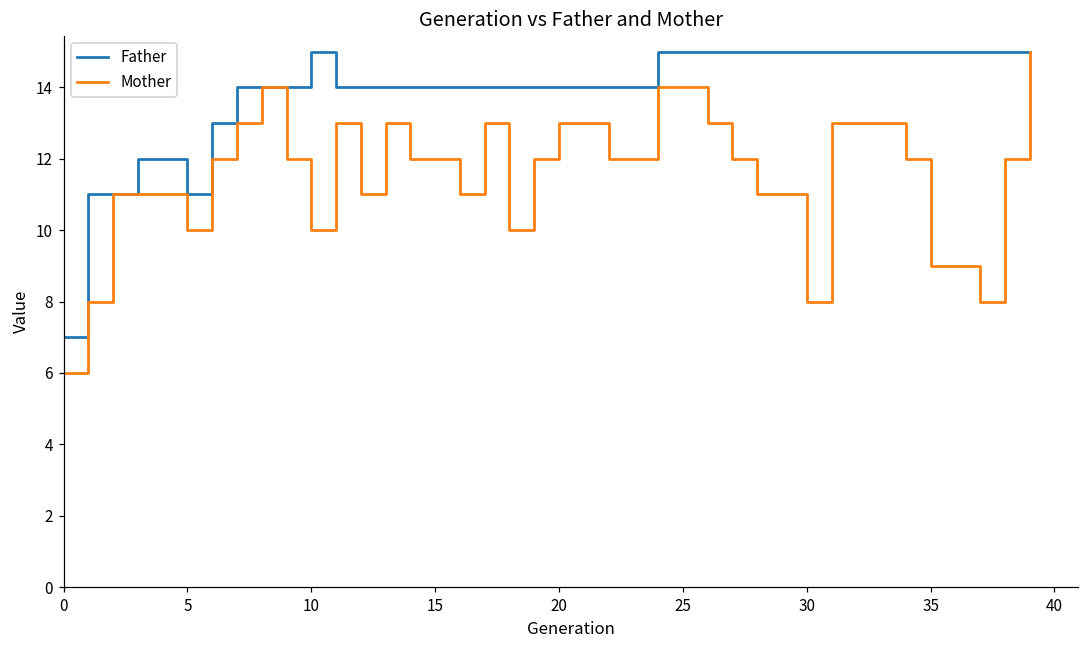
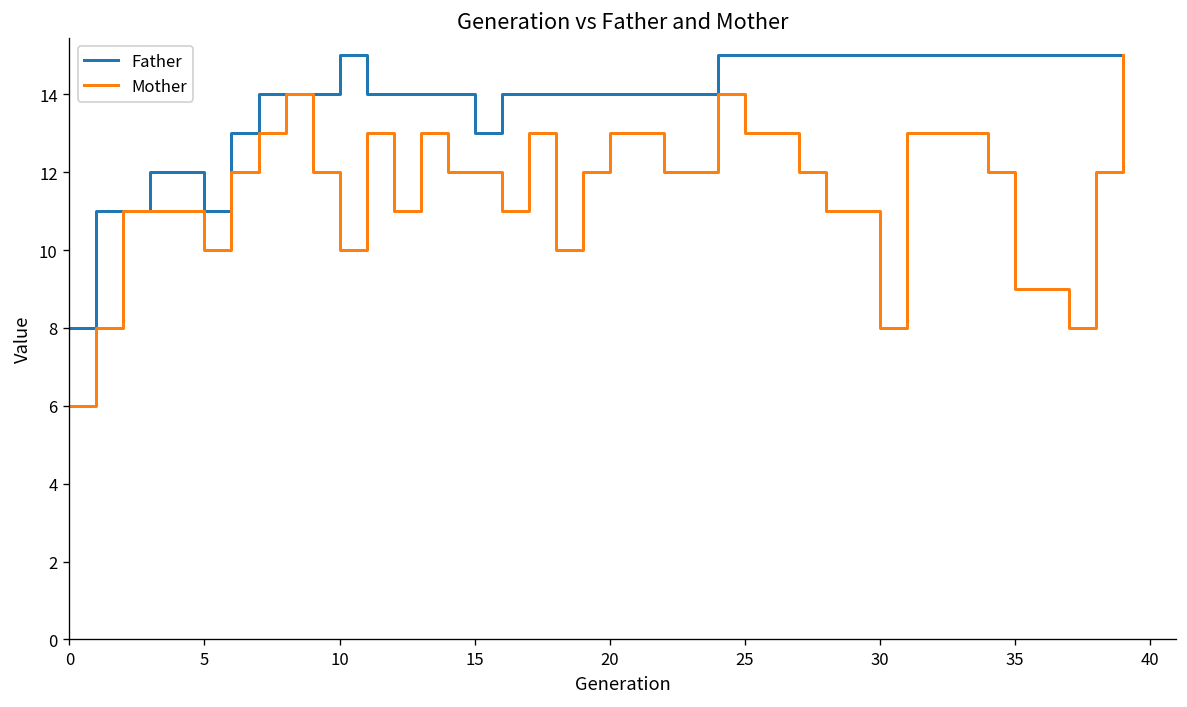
Father, 0: 7 -> 8
Father, 15: 14 -> 13
Mother, 25: 14 -> 13
